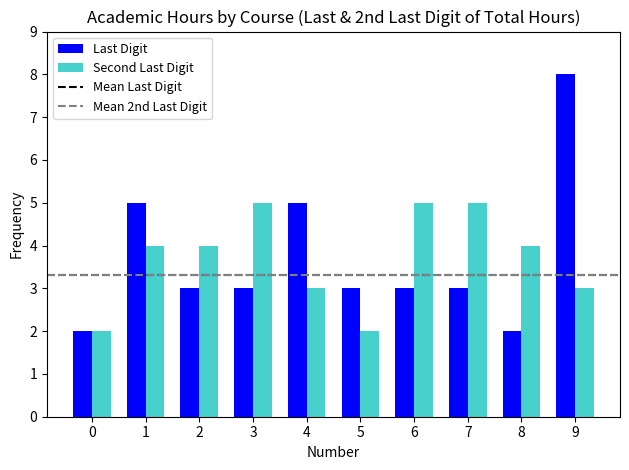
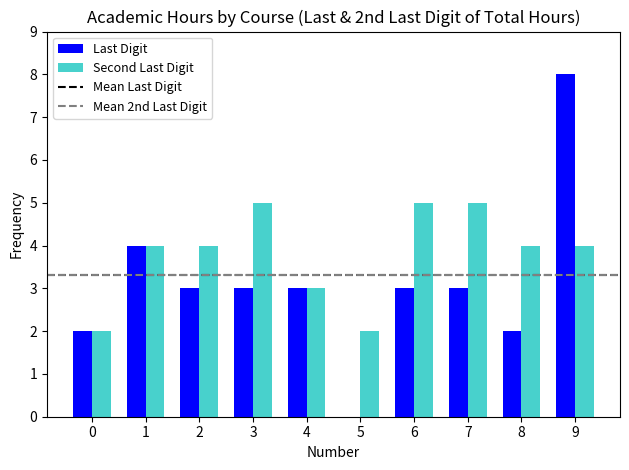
Last Digit, 1: 5 -> 4
Last Digit, 4: 5 -> 3
Last Digit, 5: 3 -> 0
Second Last Digit, 9: 3 -> 4
